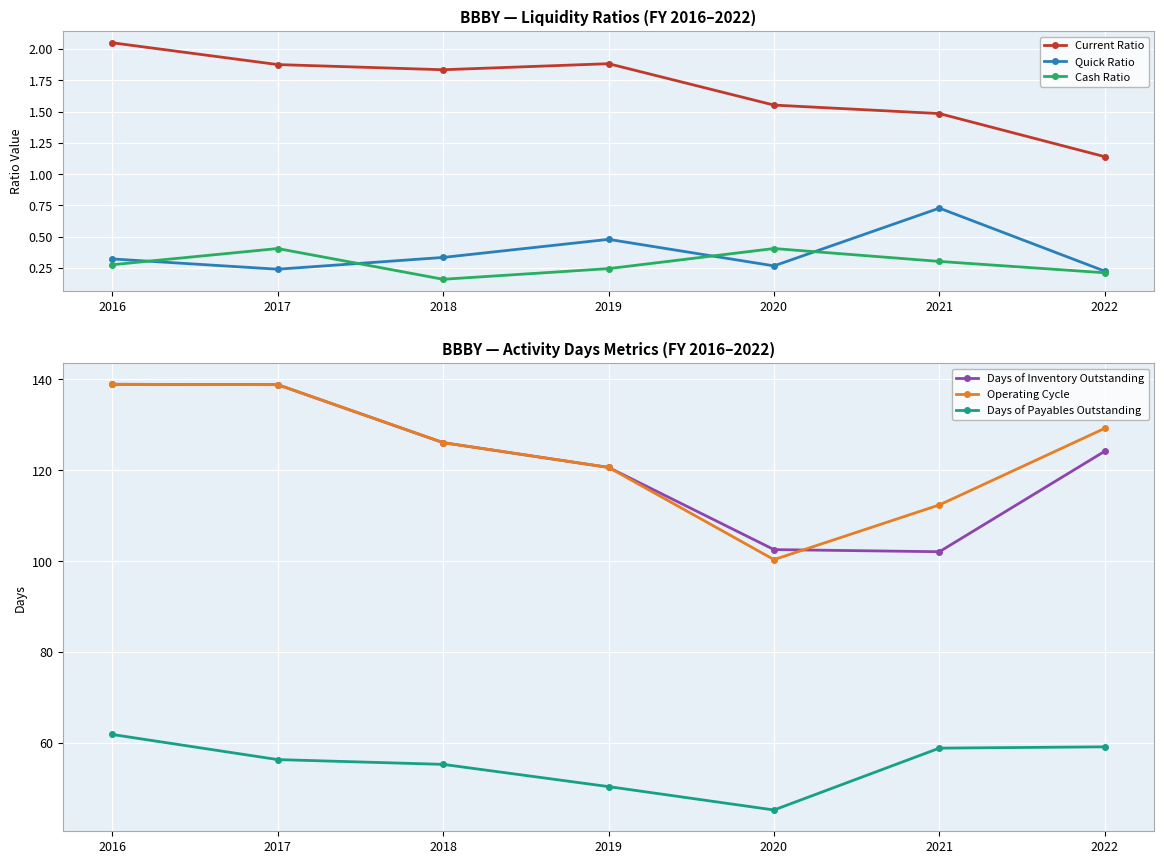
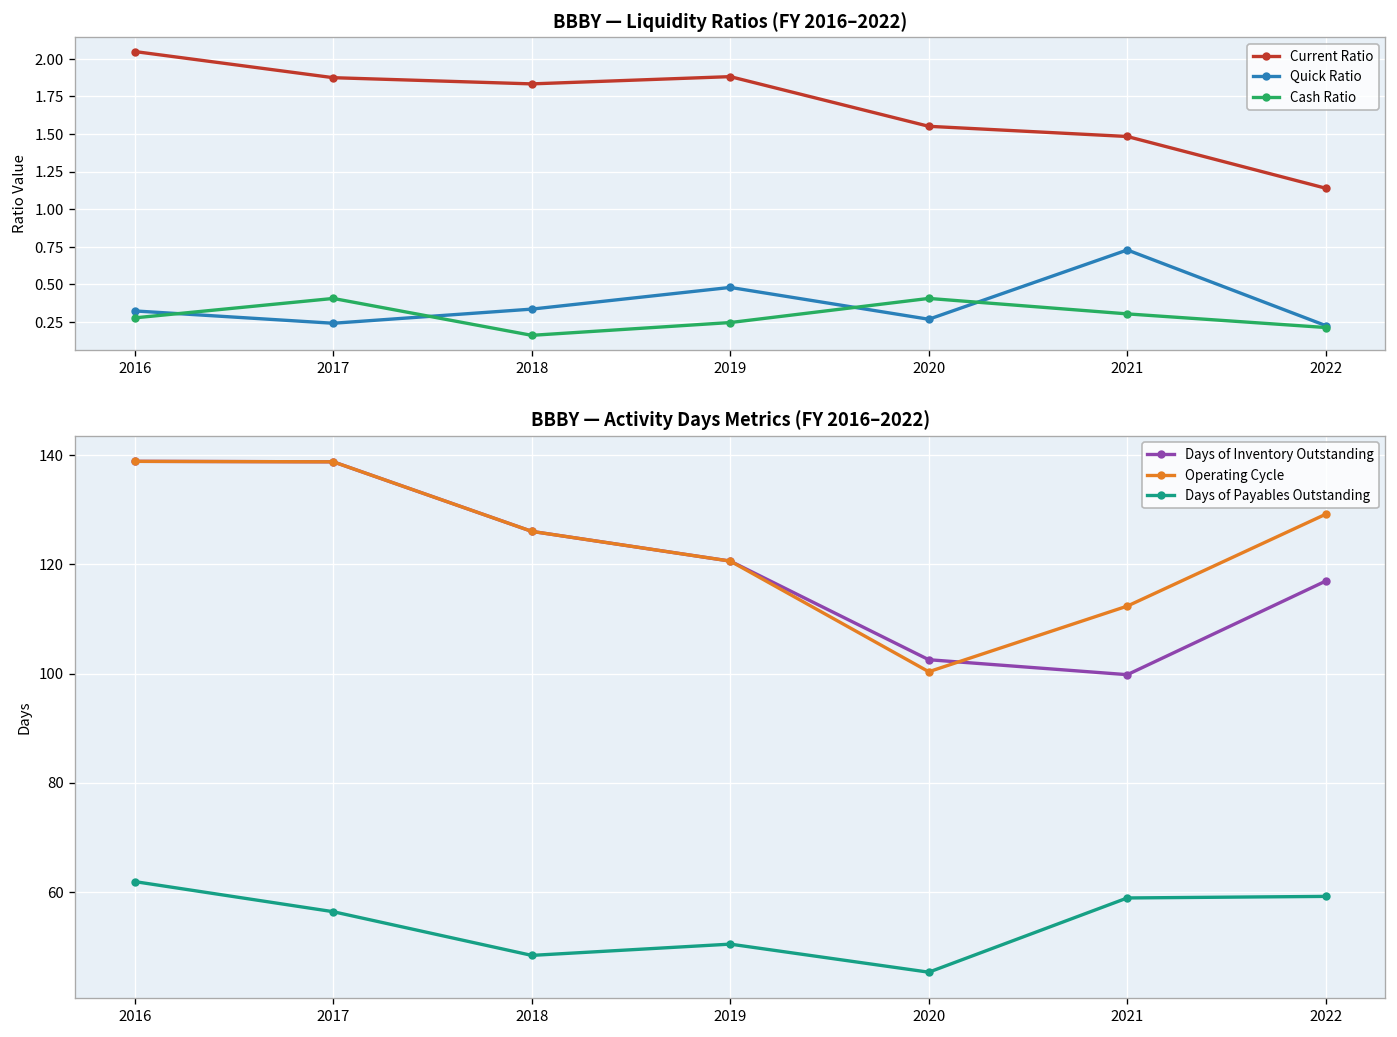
BBBY — Activity Days Metrics (FY 2016–2022), Days of Payables Outstanding, 2018: 55 -> 48
BBBY — Activity Days Metrics (FY 2016–2022), Days of Inventory Outstanding, 2021: 102 -> 100
BBBY — Activity Days Metrics (FY 2016–2022), Days of Inventory Outstanding, 2022: 124 -> 117
